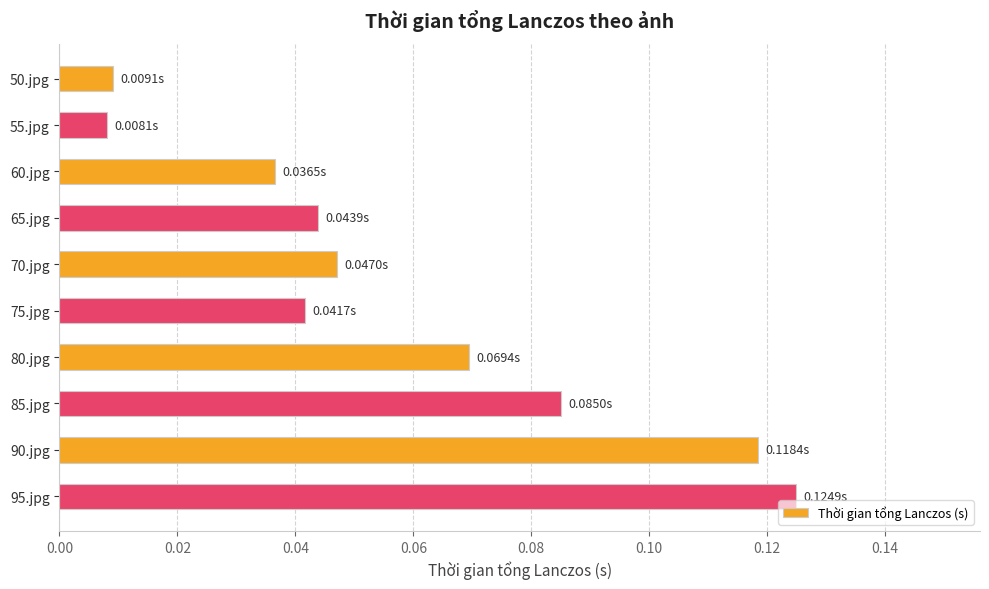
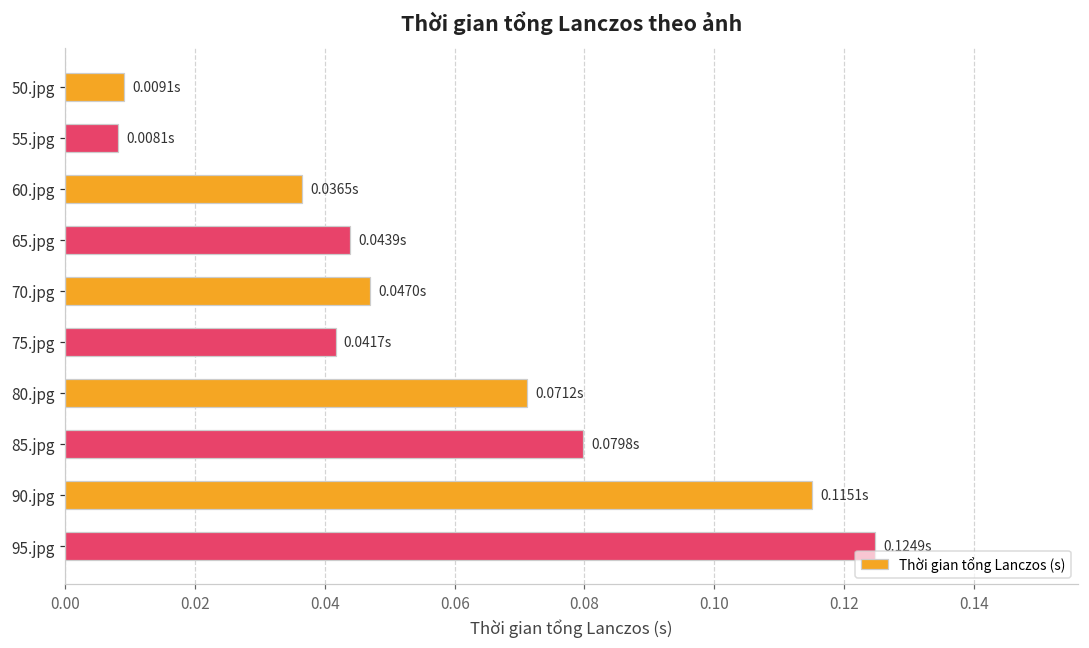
80.jpg: 0.0694s -> 0.0712s
85.jpg: 0.0850s -> 0.0798s
90.jpg: 0.1184s -> 0.1151s
